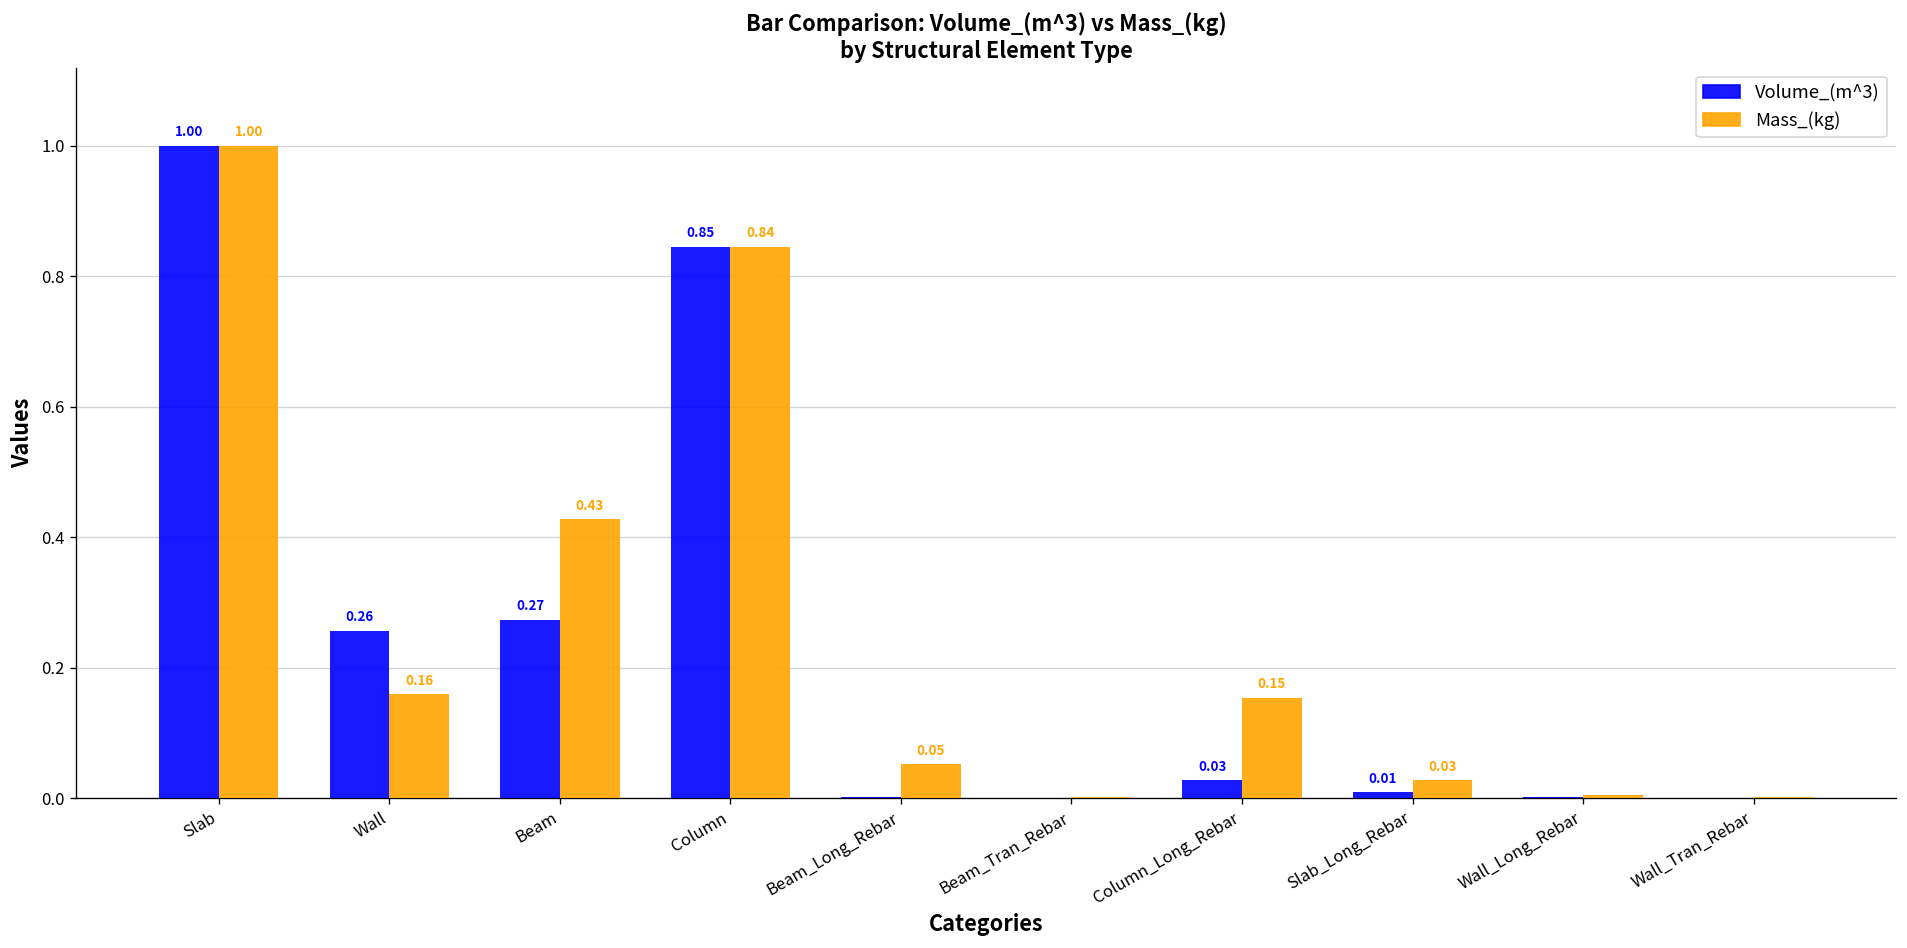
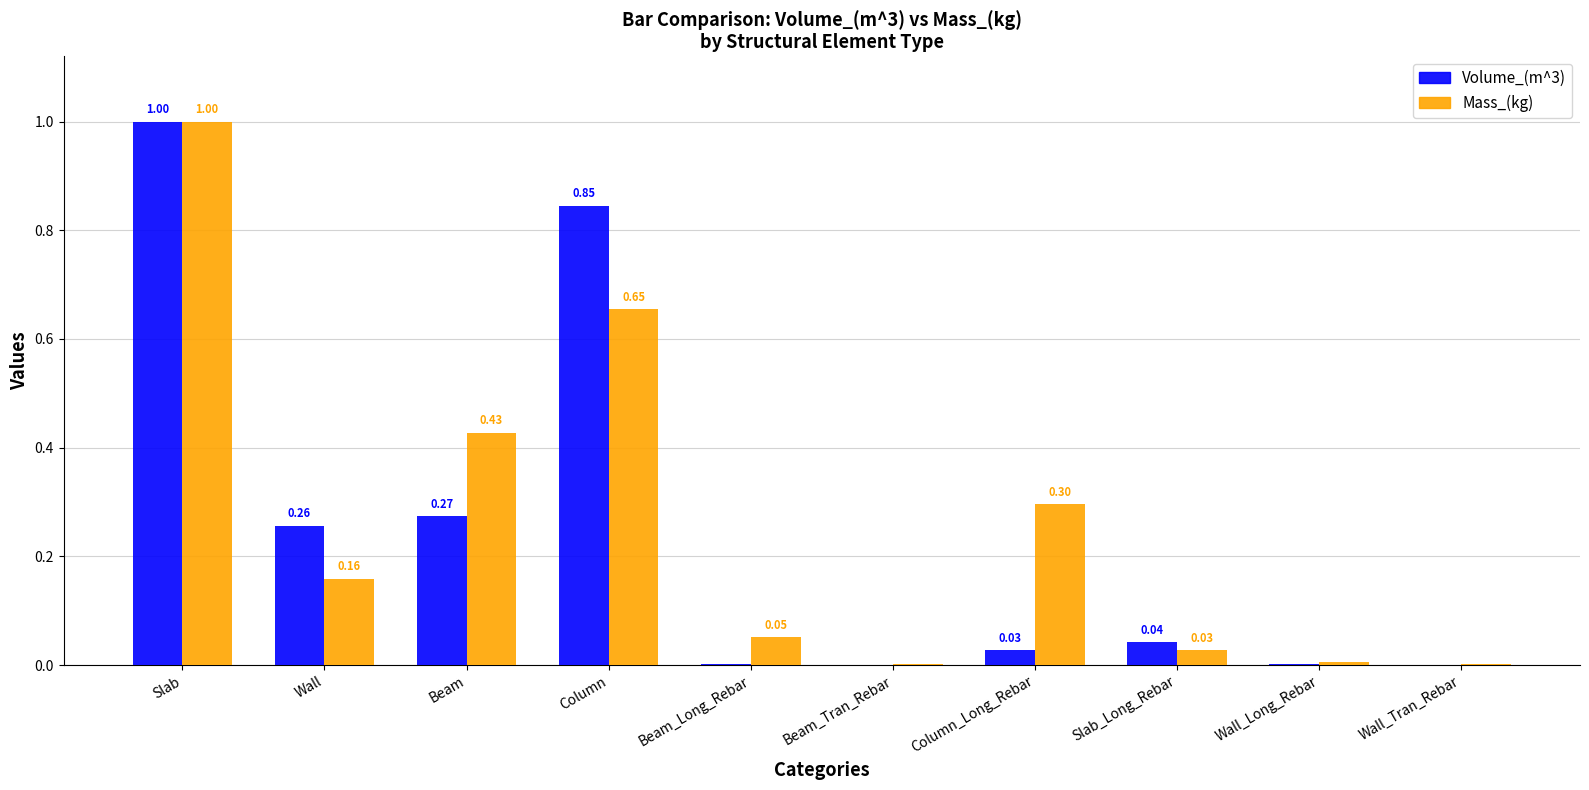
Mass_(kg), Column: 0.84 -> 0.65
Mass_(kg), Column_Long_Rebar: 0.15 -> 0.30
Volume_(m^3), Slab_Long_Rebar: 0.01 -> 0.04
